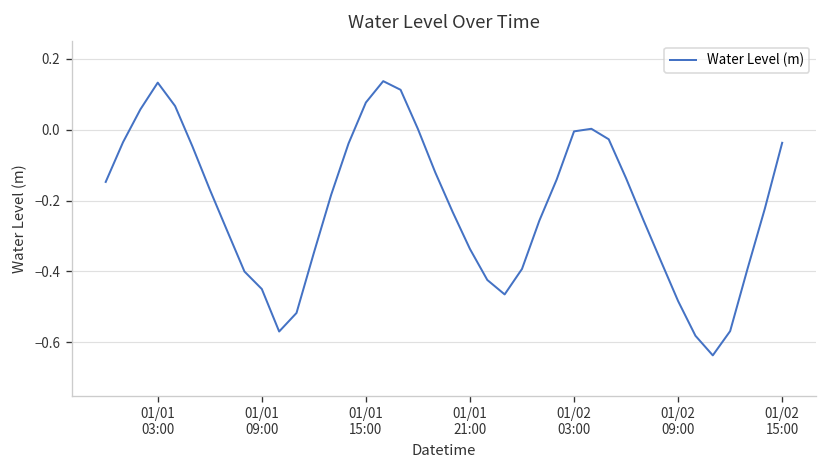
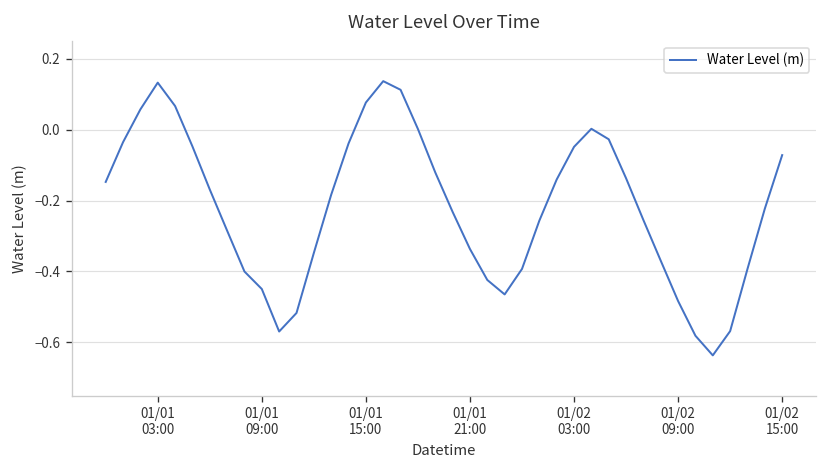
01/02 03:00: -0.01 -> -0.05
01/02 15:00: -0.04 -> -0.07
